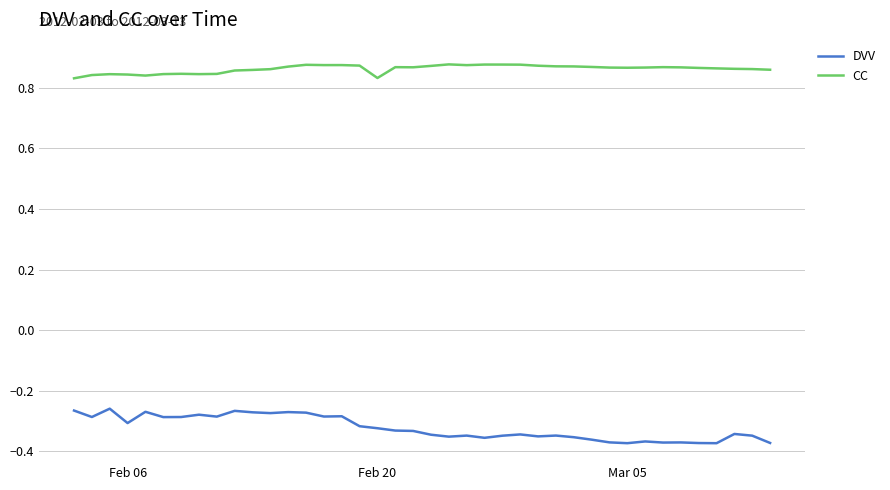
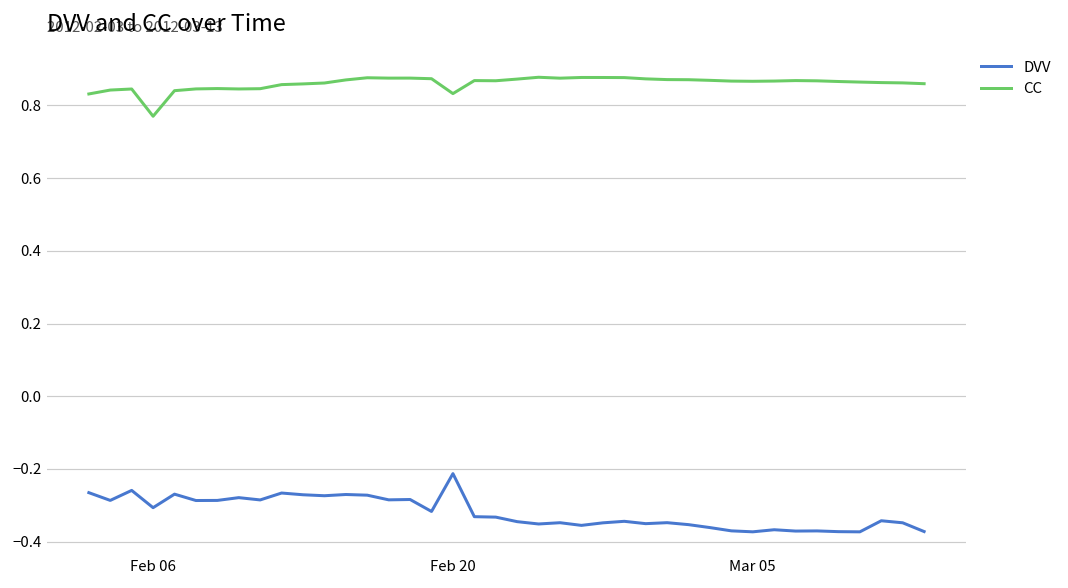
CC, Feb 06: 0.84 -> 0.77
DVV, Feb 20: -0.32 -> -0.21
